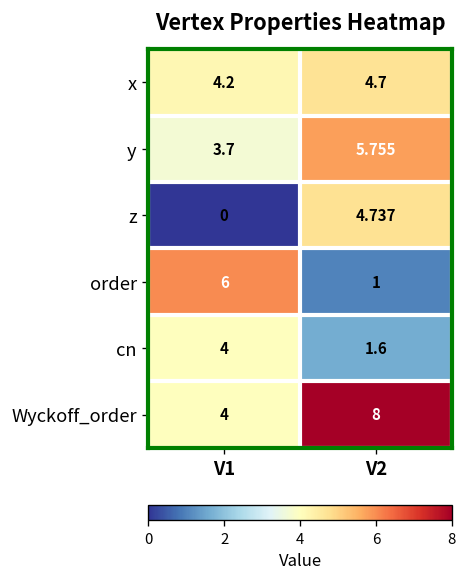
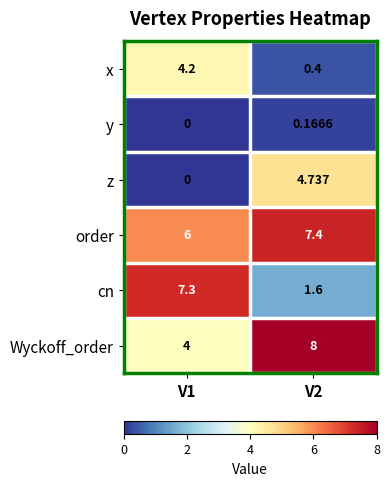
x, V2: 4.7 -> 0.4
y, V1: 3.7 -> 0
y, V2: 5.755 -> 0.1666
order, V2: 1 -> 7.4
cn, V1: 4 -> 7.3
